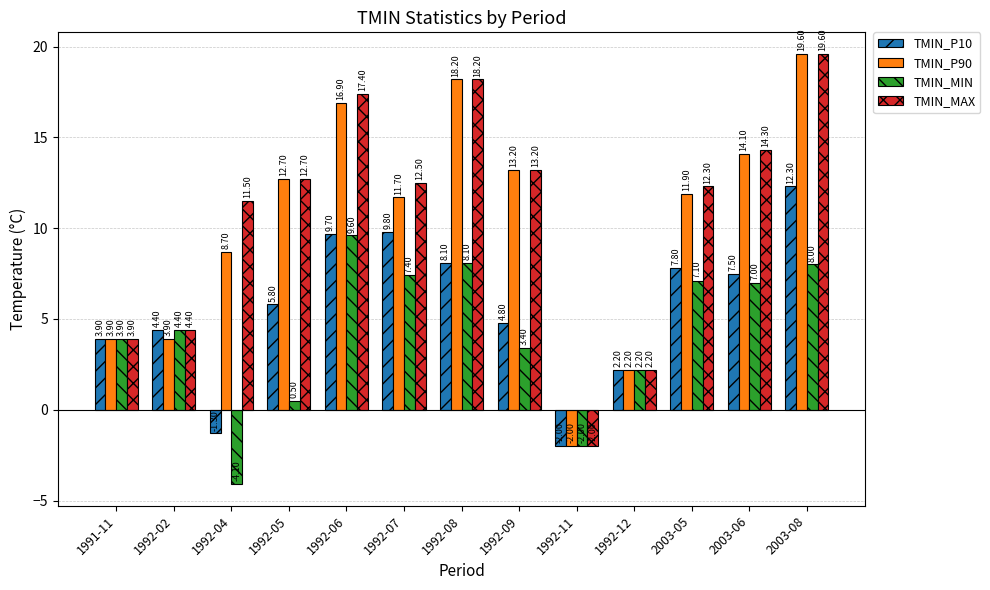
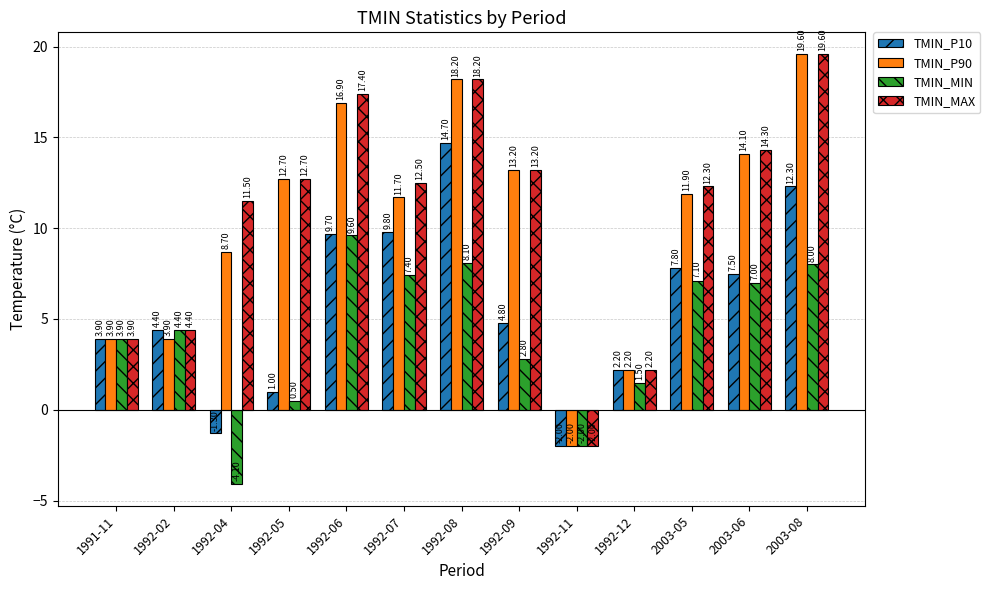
TMIN_P10, 1992-05: 5.80 -> 1.00
TMIN_P10, 1992-08: 8.10 -> 14.70
TMIN_MIN, 1992-09: 3.40 -> 2.80
TMIN_MIN, 1992-12: 2.20 -> 1.50
